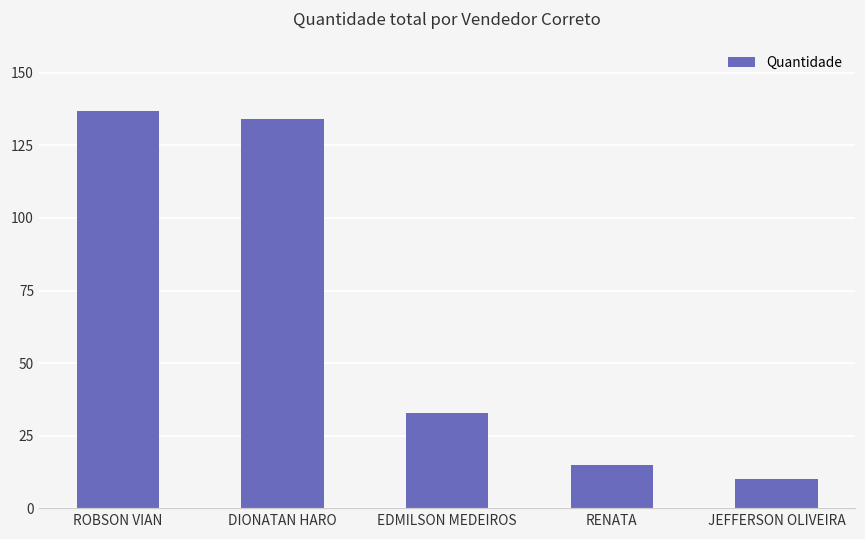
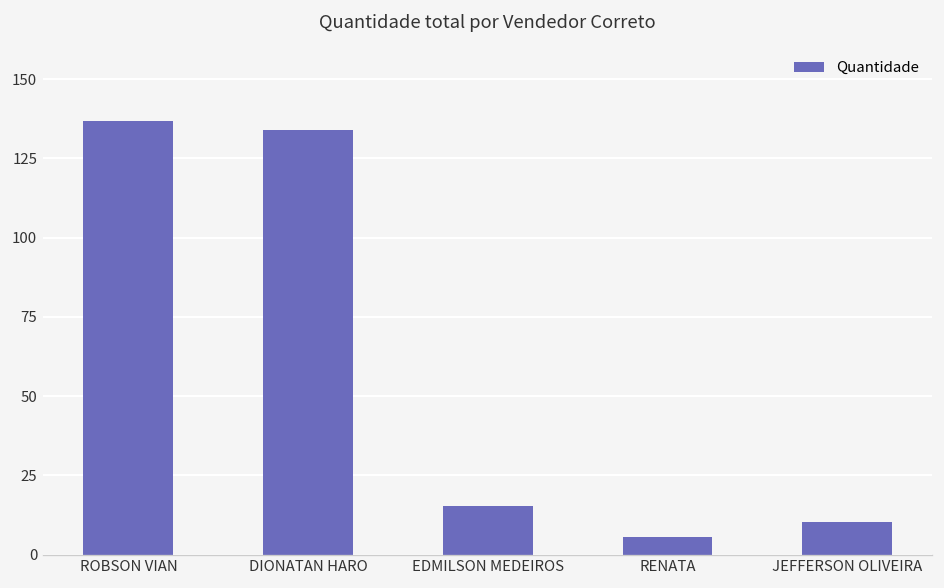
EDMILSON MEDEIROS: 33 -> 15
RENATA: 15 -> 5
